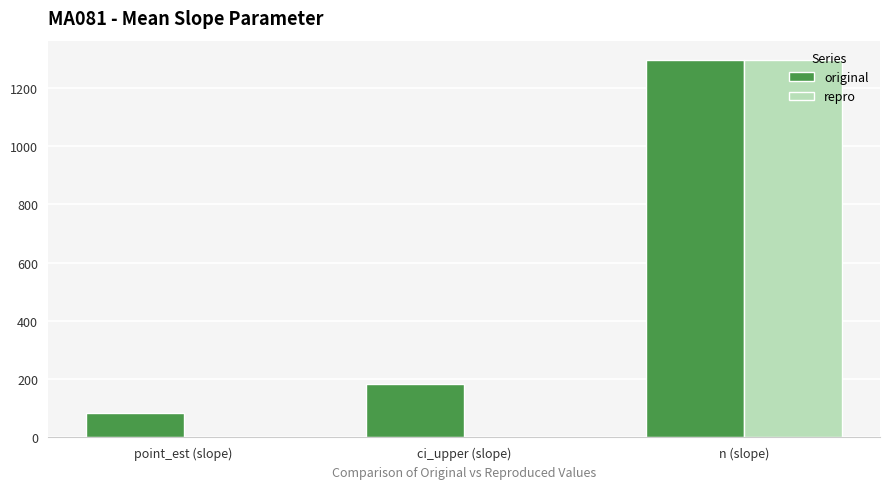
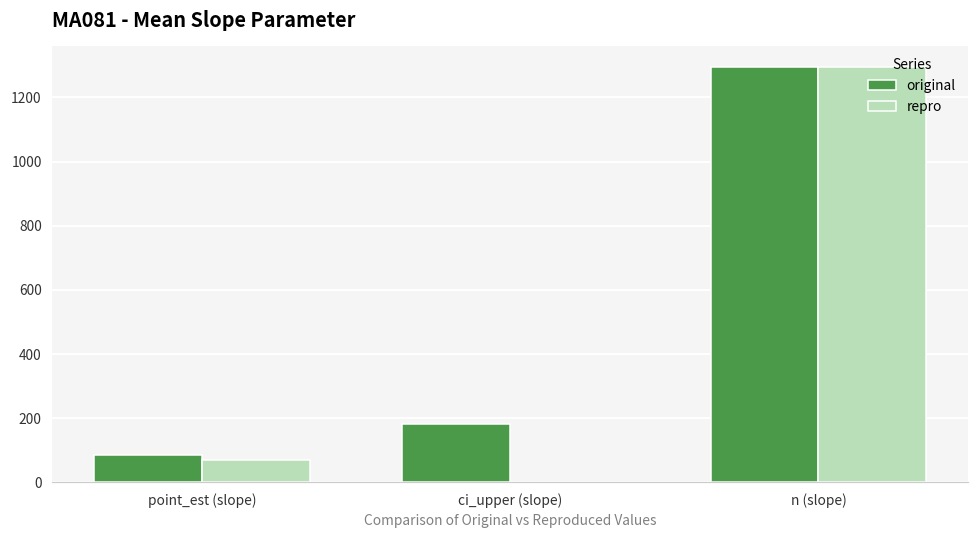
repro, point_est (slope): 0 -> 70
